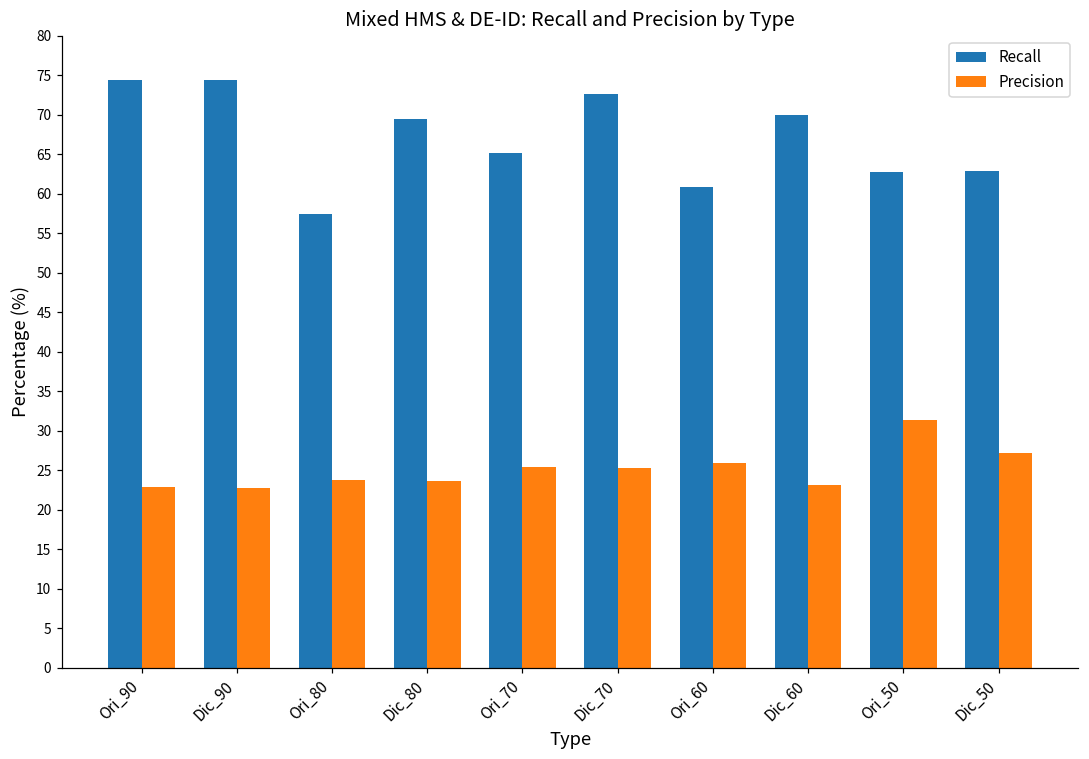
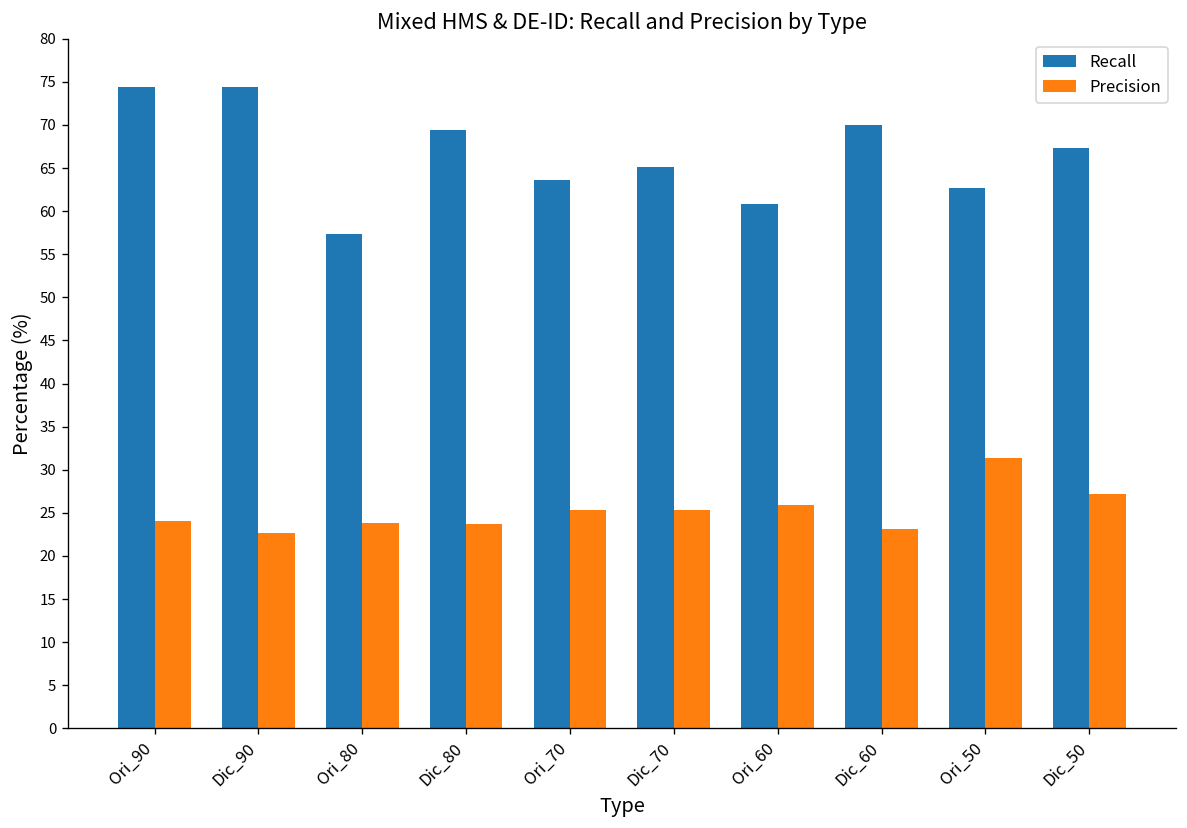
Precision, Ori_90: 23 -> 24
Recall, Ori_70: 65 -> 64
Recall, Dic_70: 73 -> 65
Recall, Dic_50: 63 -> 67
